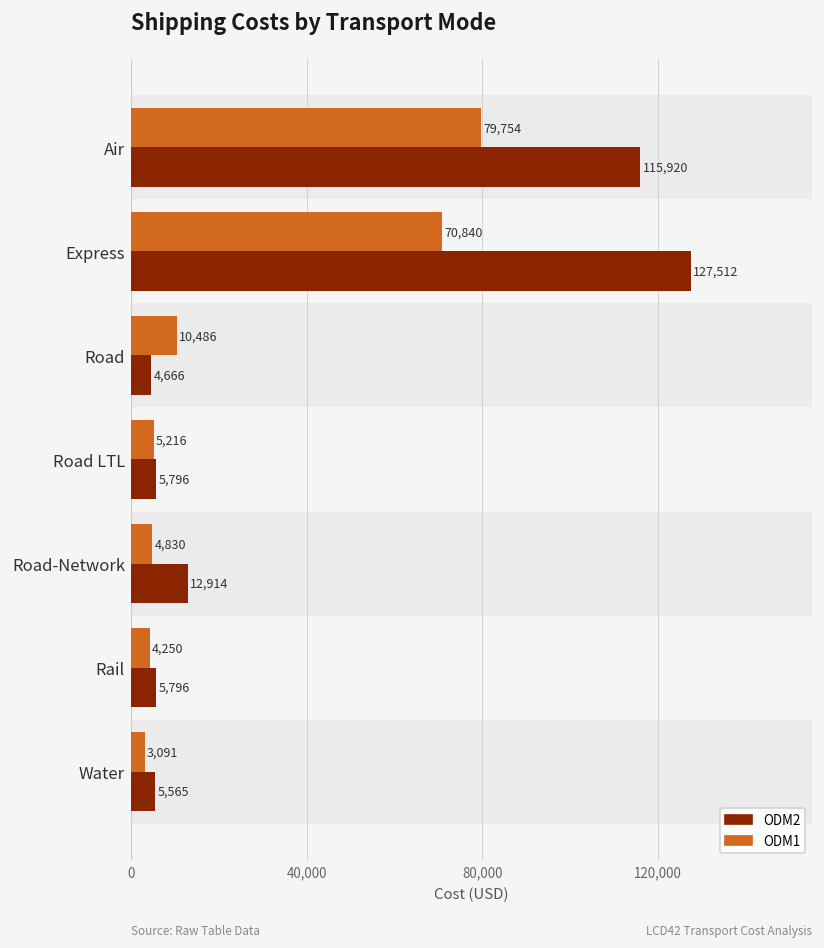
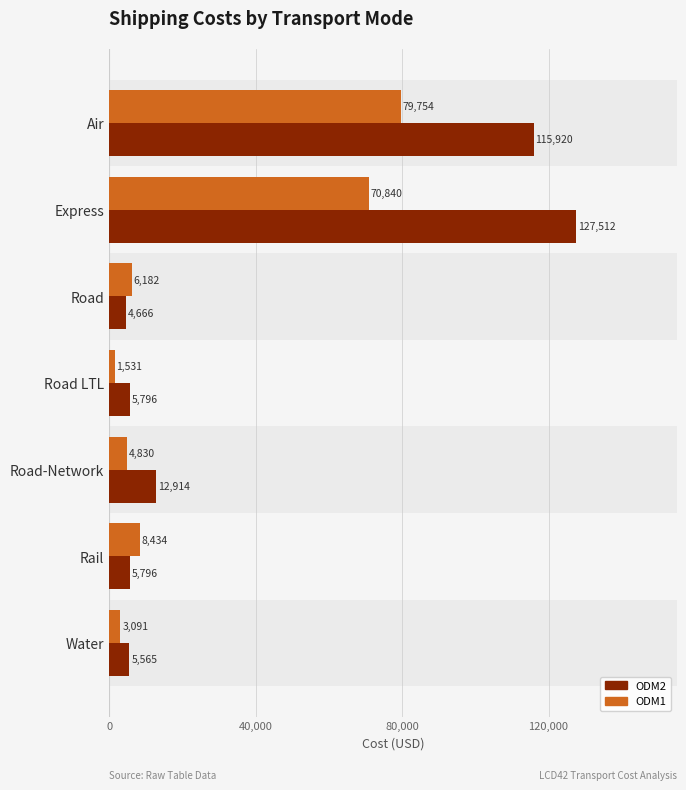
ODM1, Road: 10,486 -> 6,182
ODM1, Road LTL: 5,216 -> 1,531
ODM1, Rail: 4,250 -> 8,434
